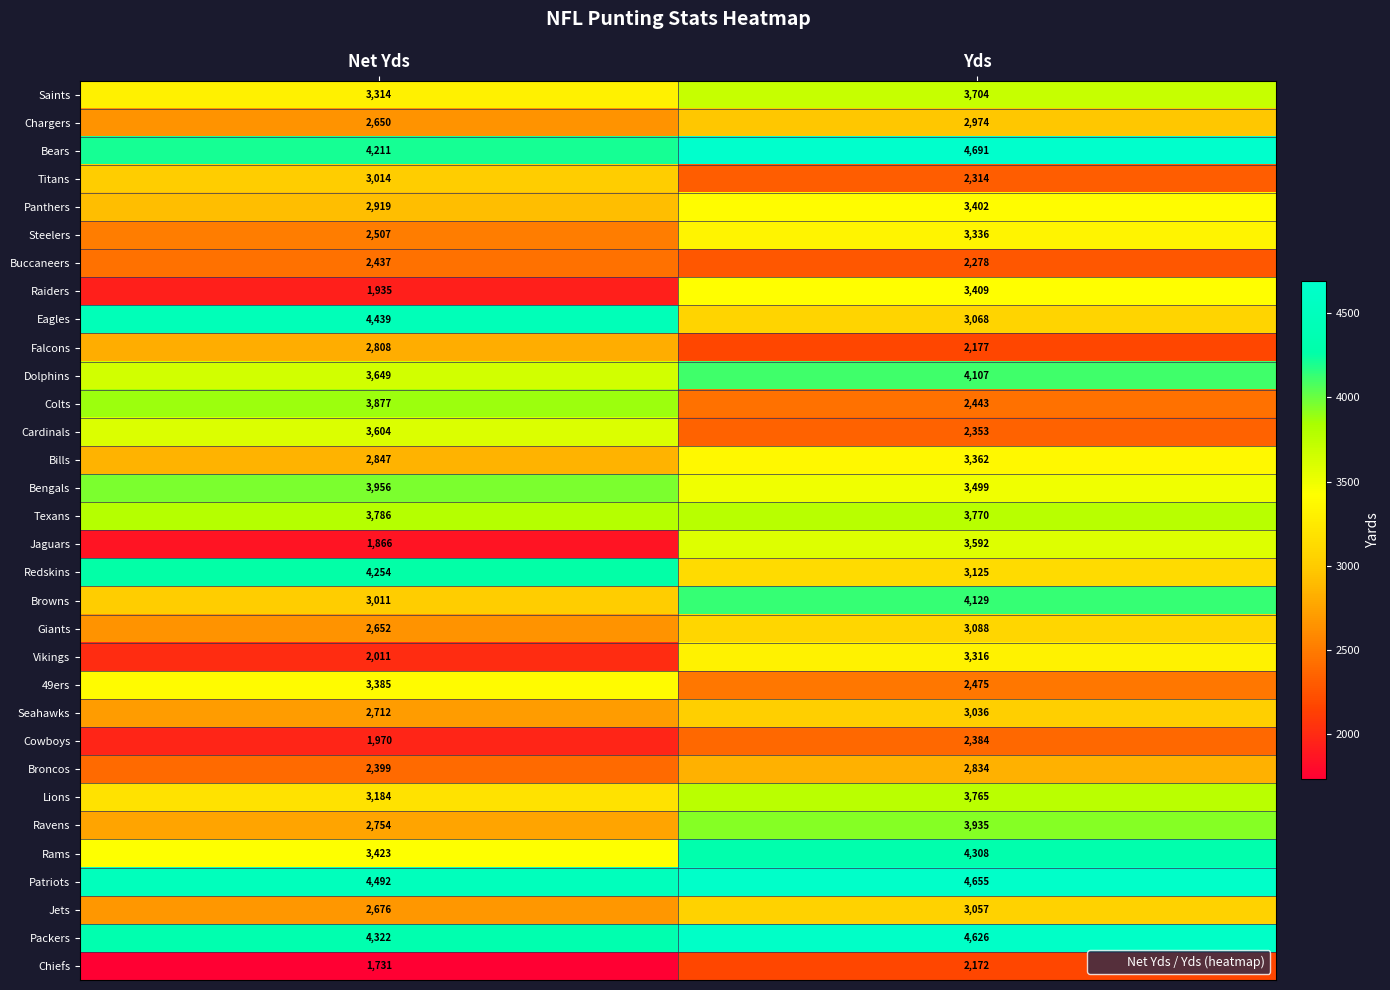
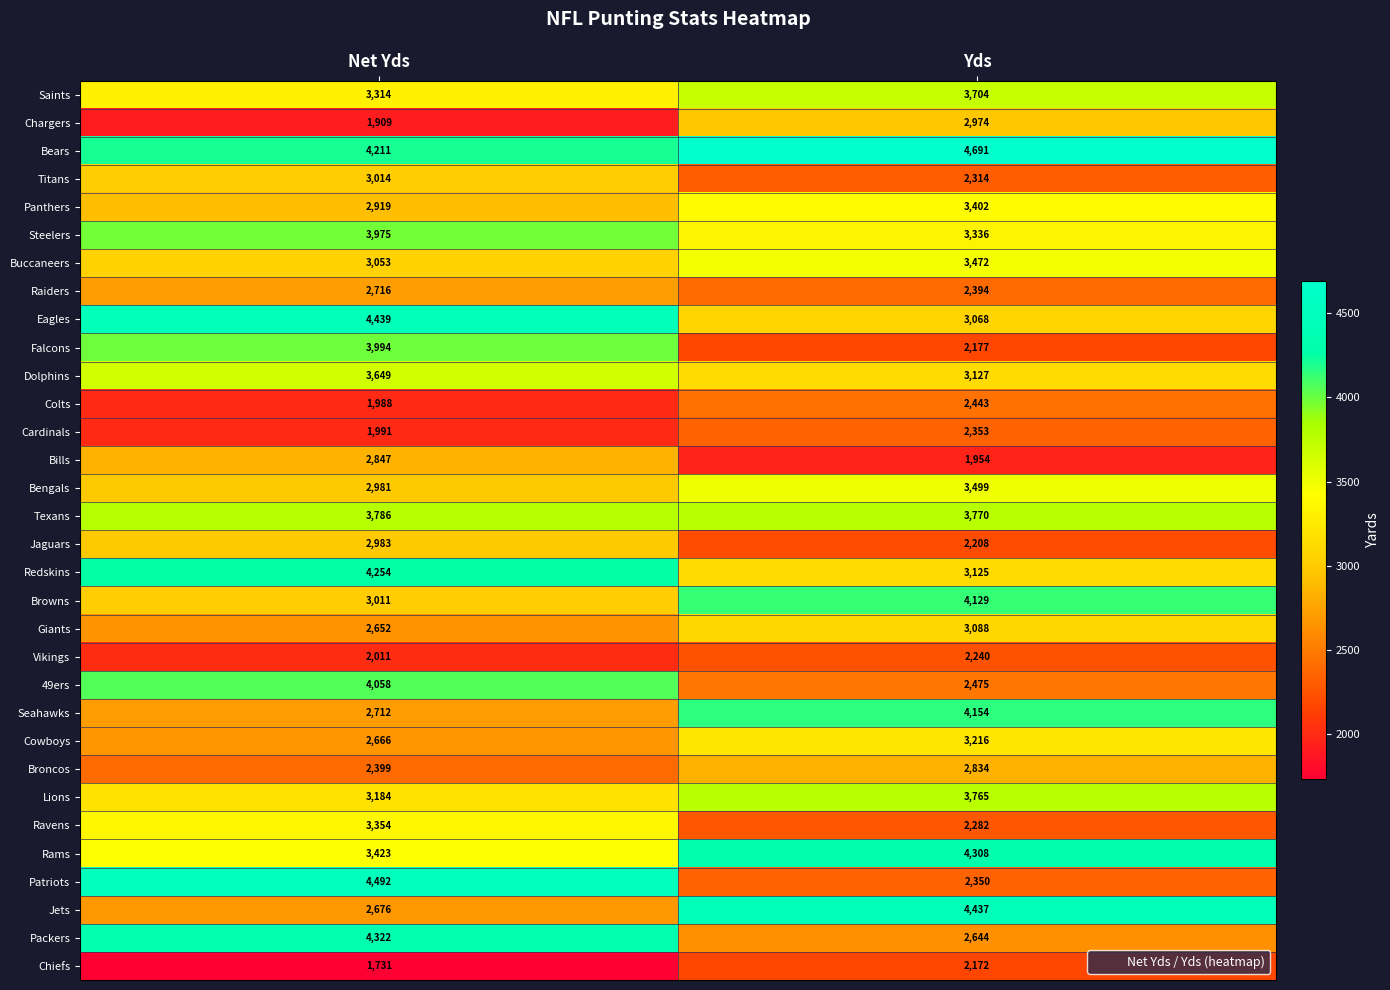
Chargers, Net Yds: 2,650 -> 1,909
Steelers, Net Yds: 2,507 -> 3,975
Buccaneers, Net Yds: 2,437 -> 3,053
Buccaneers, Yds: 2,278 -> 3,472
Raiders, Net Yds: 1,935 -> 2,716
Raiders, Yds: 3,409 -> 2,394
Falcons, Net Yds: 2,808 -> 3,994
Dolphins, Yds: 4,107 -> 3,127
Colts, Net Yds: 3,877 -> 1,988
Cardinals, Net Yds: 3,604 -> 1,991
Bills, Yds: 3,362 -> 1,954
Bengals, Net Yds: 3,956 -> 2,981
Jaguars, Net Yds: 1,866 -> 2,983
Jaguars, Yds: 3,592 -> 2,208
Vikings, Yds: 3,316 -> 2,240
49ers, Net Yds: 3,385 -> 4,058
Seahawks, Yds: 3,036 -> 4,154
Cowboys, Net Yds: 1,970 -> 2,666
Cowboys, Yds: 2,384 -> 3,216
Ravens, Net Yds: 2,754 -> 3,354
Ravens, Yds: 3,935 -> 2,282
Patriots, Yds: 4,655 -> 2,350
Jets, Yds: 3,057 -> 4,437
Packers, Yds: 4,626 -> 2,644
